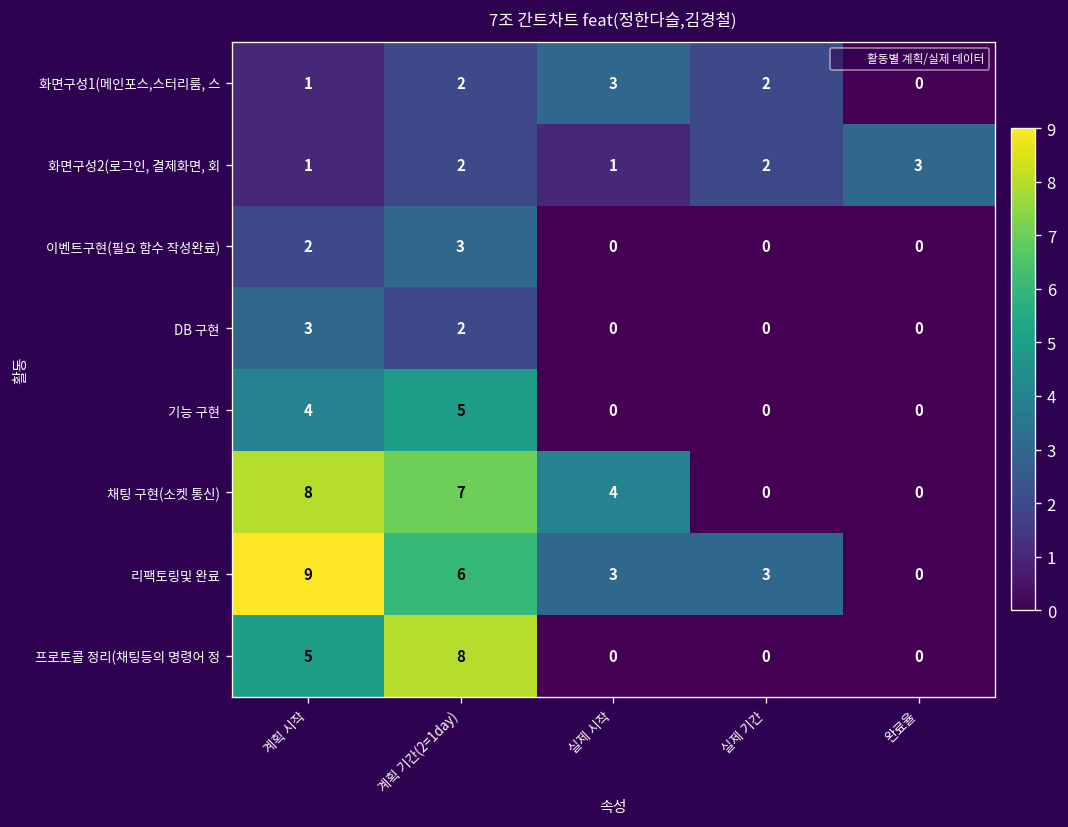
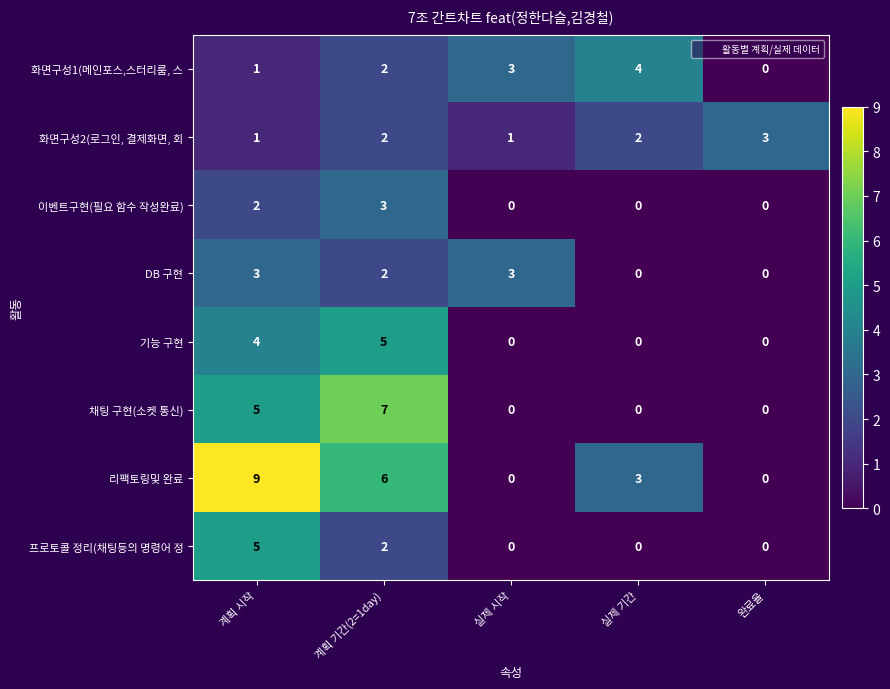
화면구성1(메인포스,스터리룸, 스, 실제 기간: 2 -> 4
DB 구현, 실제 시작: 0 -> 3
채팅 구현(소켓 통신), 계획 시작: 8 -> 5
채팅 구현(소켓 통신), 실제 시작: 4 -> 0
리팩토링및 완료, 실제 시작: 3 -> 0
프로토콜 정리(채팅등의 명령어 정, 계획 기간(2=1day): 8 -> 2
